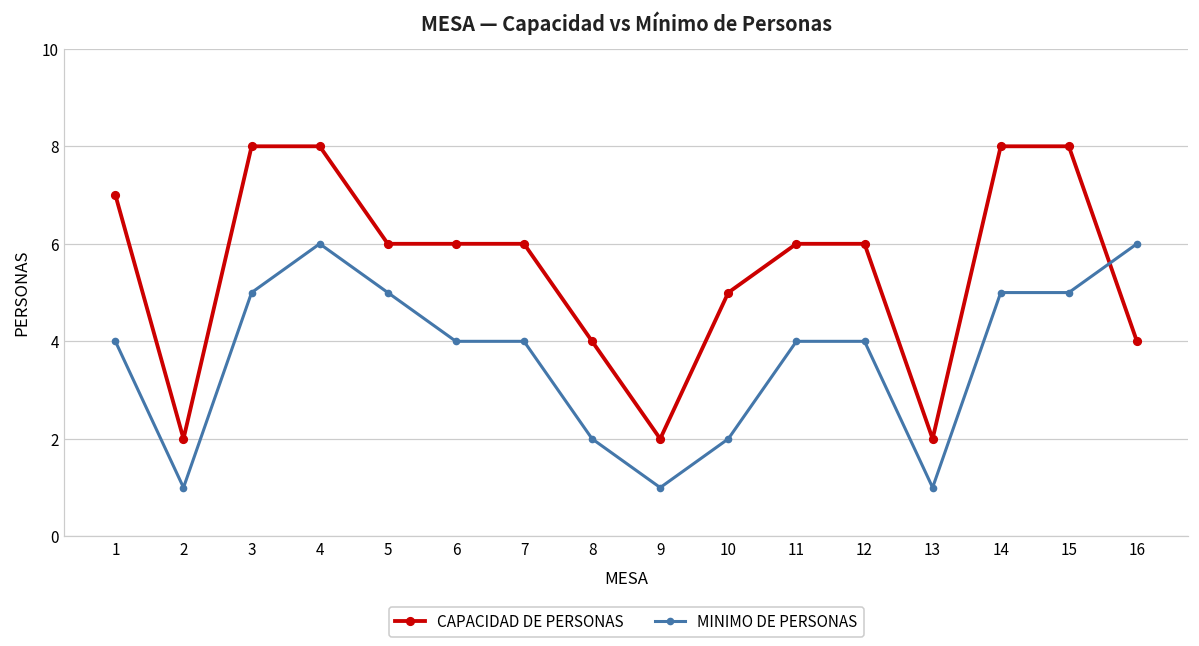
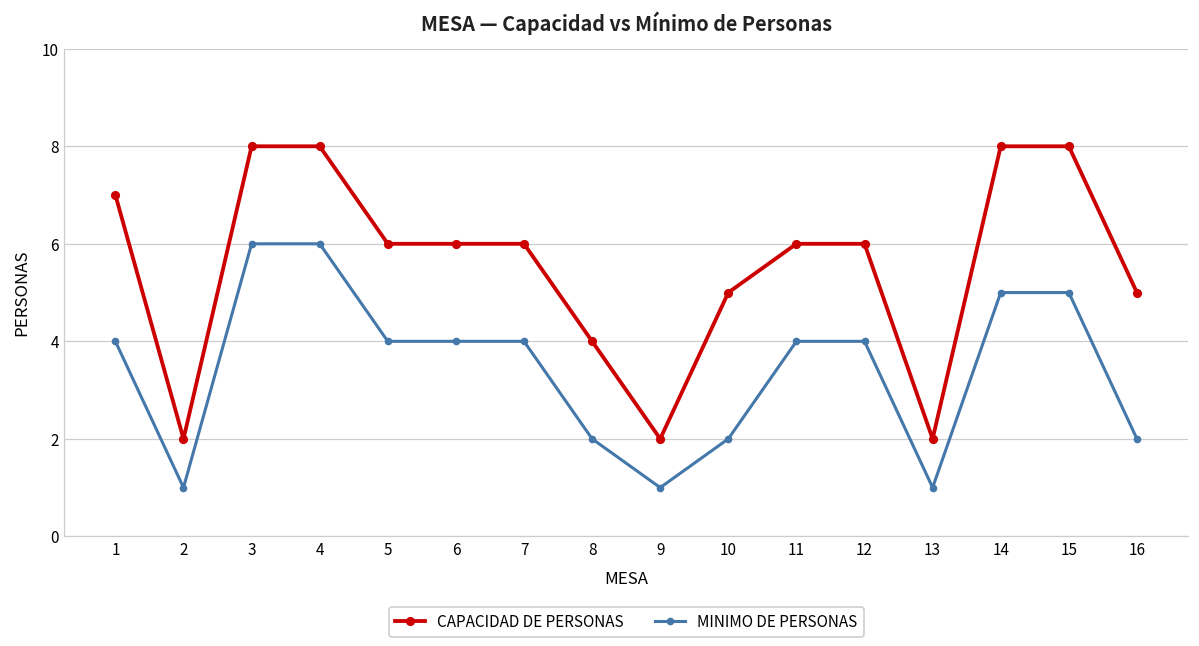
MINIMO DE PERSONAS, 3: 5 -> 6
MINIMO DE PERSONAS, 5: 5 -> 4
CAPACIDAD DE PERSONAS, 16: 4 -> 5
MINIMO DE PERSONAS, 16: 6 -> 2
